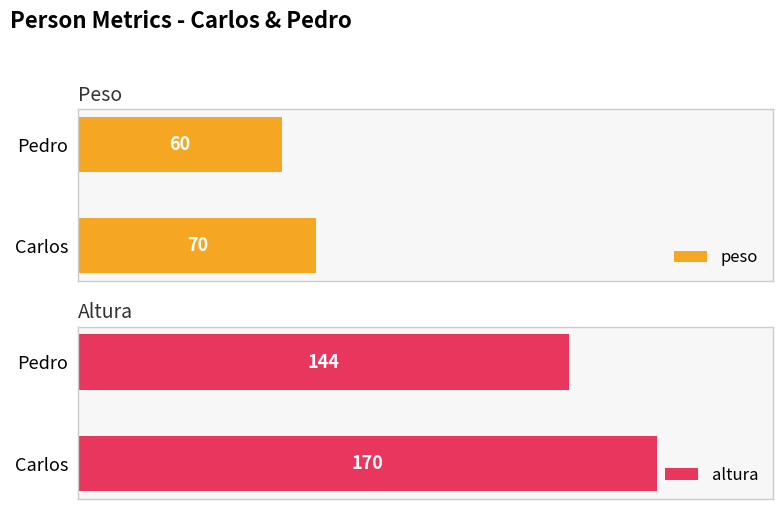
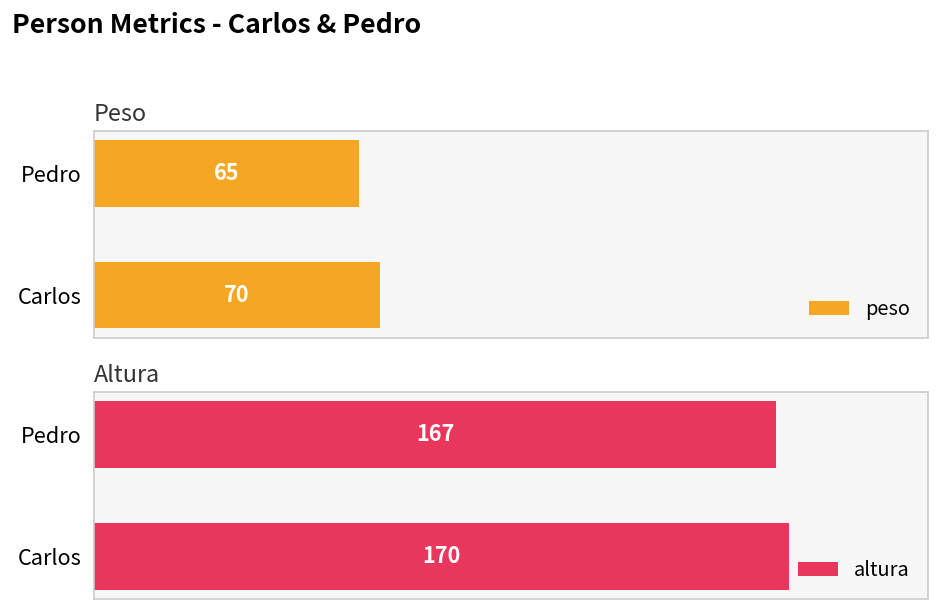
Peso, Pedro: 60 -> 65
Altura, Pedro: 144 -> 167
